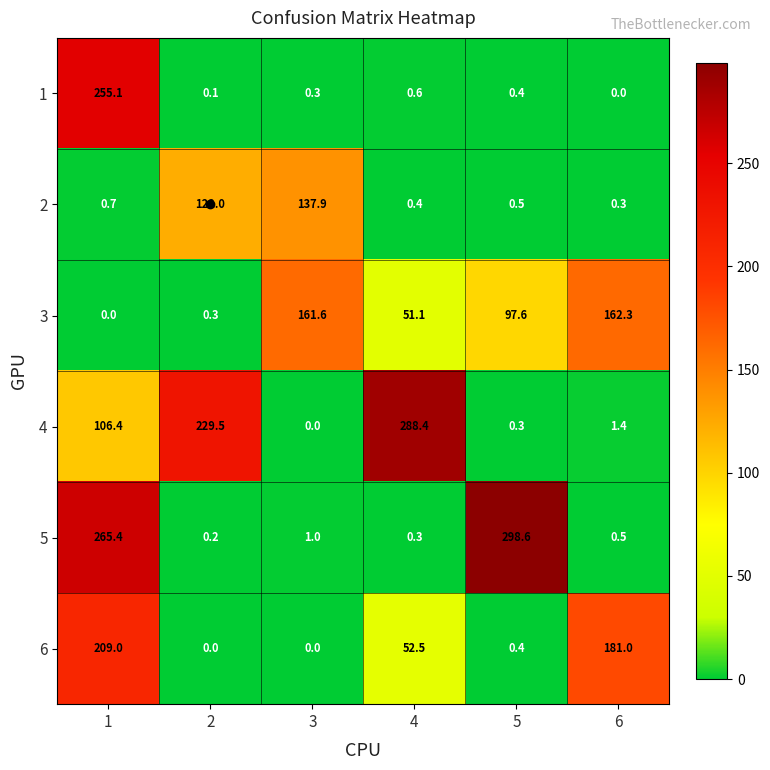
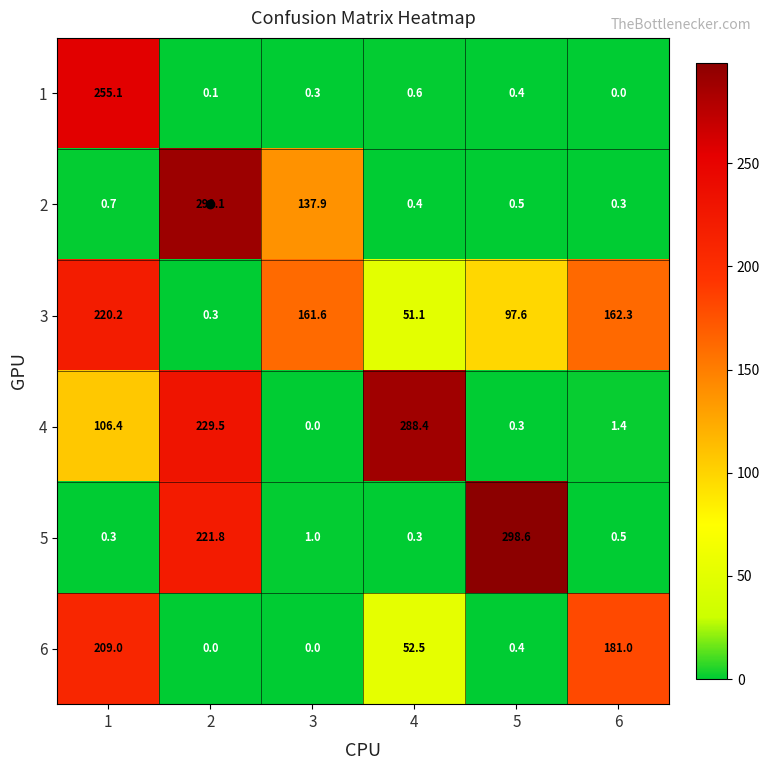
2, 2: 122.0 -> 290.1
3, 1: 0.0 -> 220.2
5, 1: 265.4 -> 0.3
5, 2: 0.2 -> 221.8
